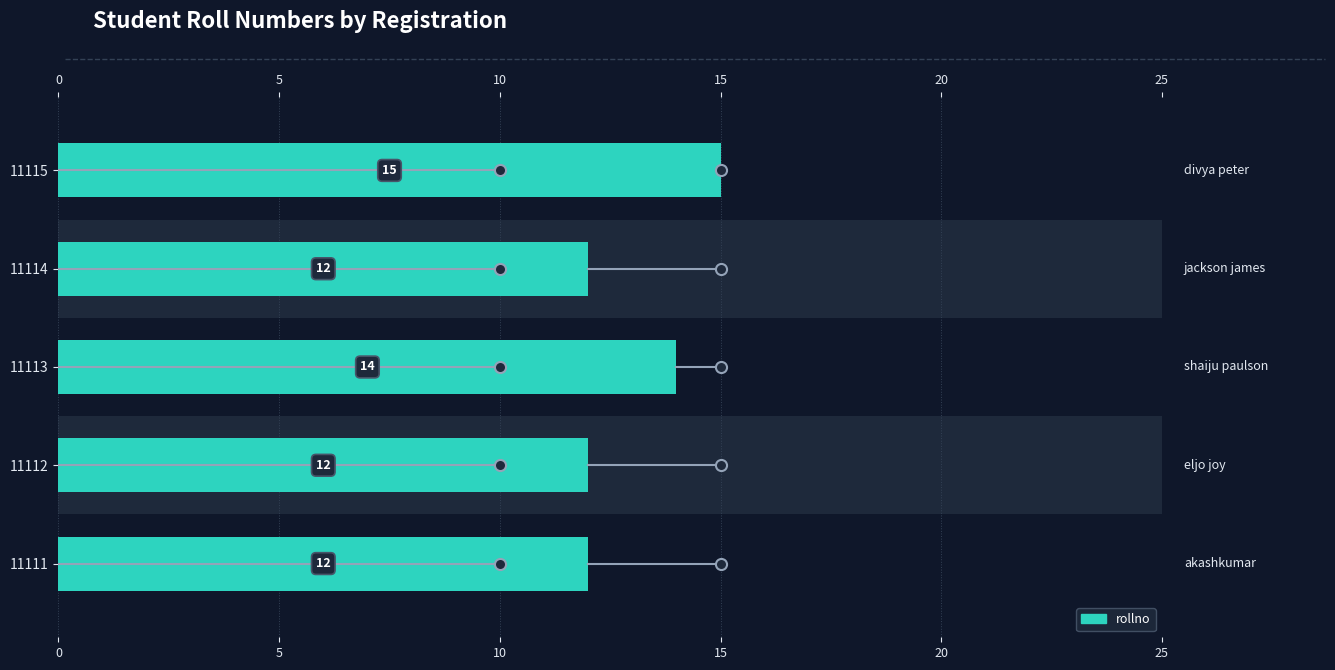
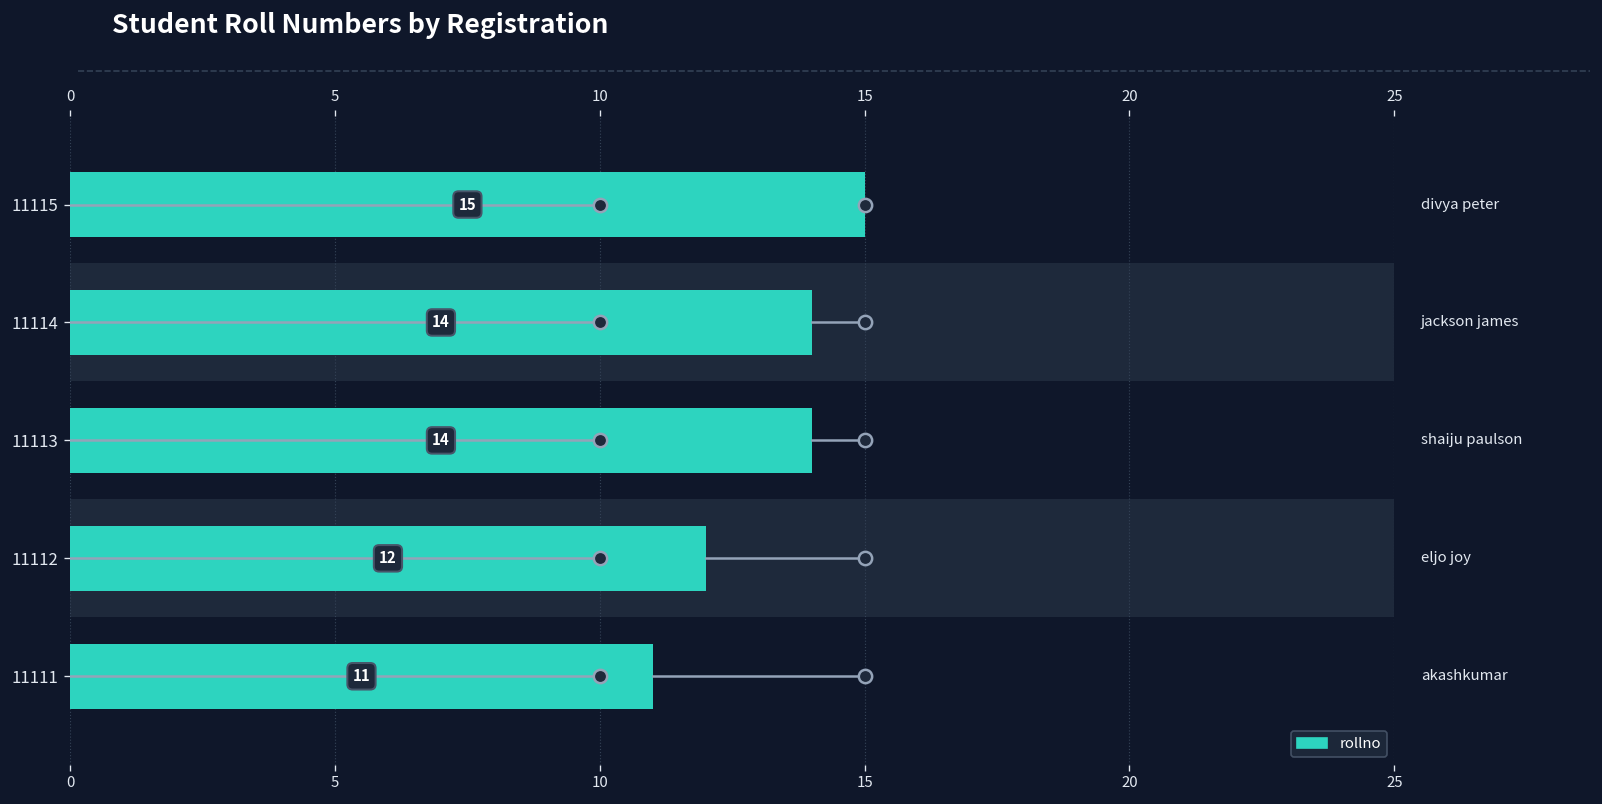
rollno, 11114: 12 -> 14
rollno, 11111: 12 -> 11
